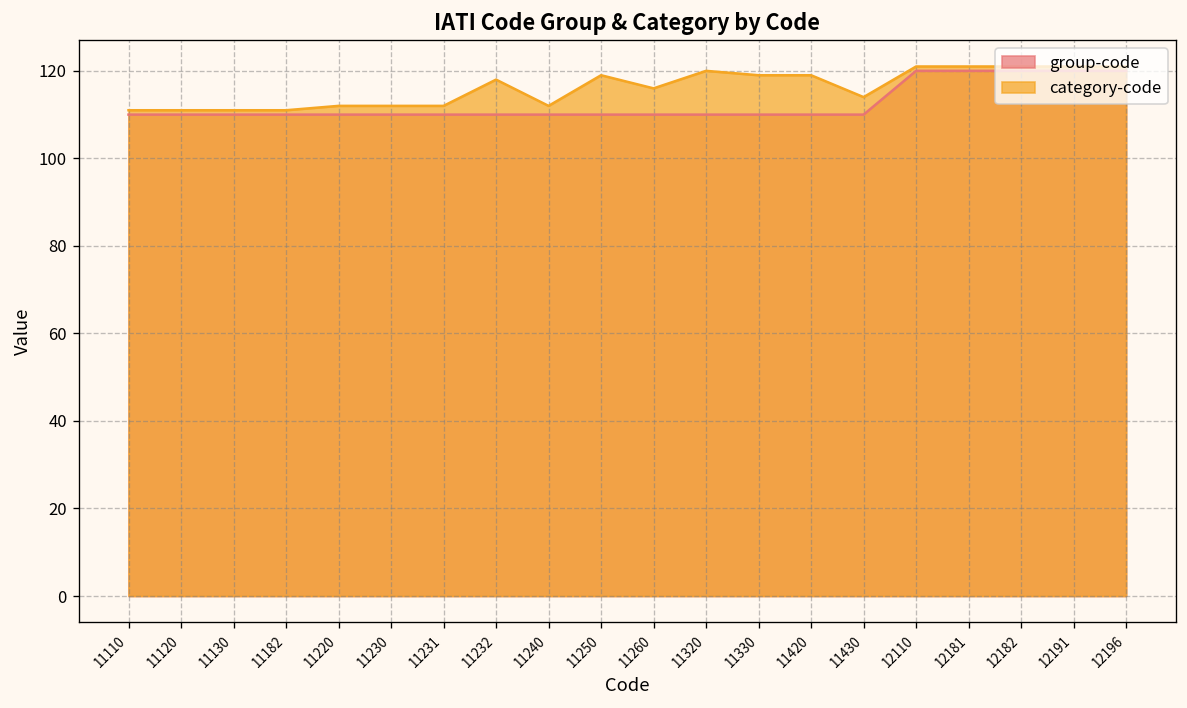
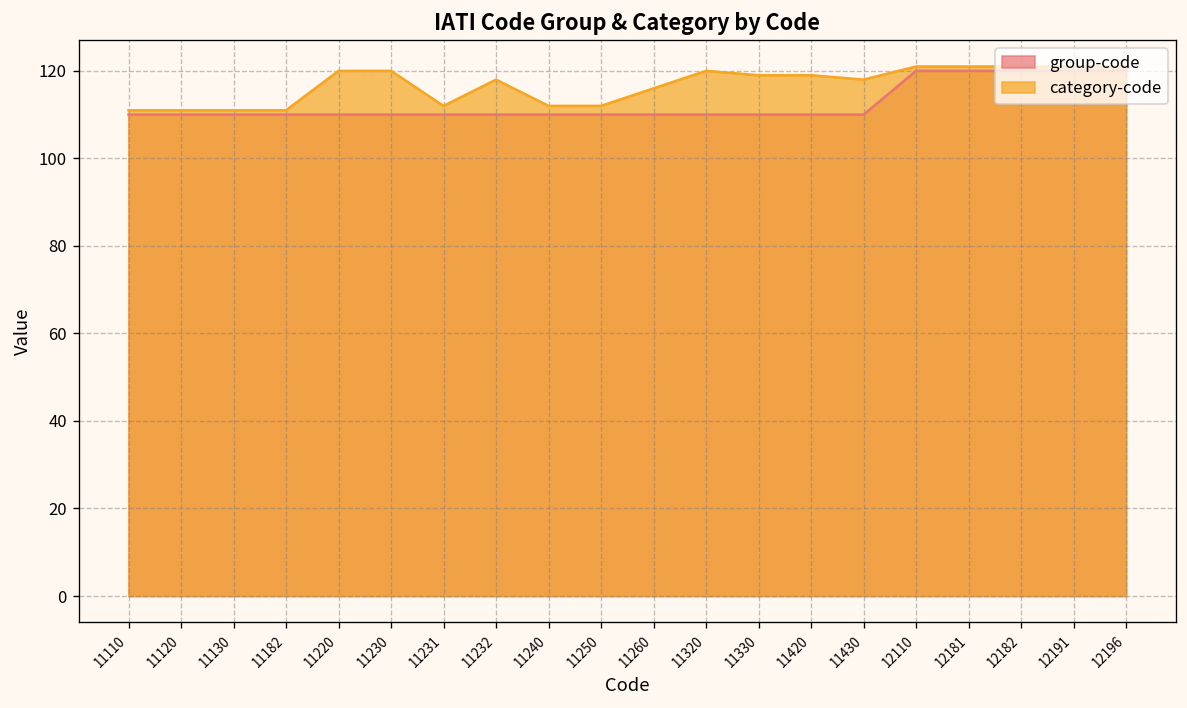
category-code, 11220: 112 -> 120
category-code, 11230: 112 -> 120
category-code, 11250: 119 -> 112
category-code, 11430: 114 -> 118
